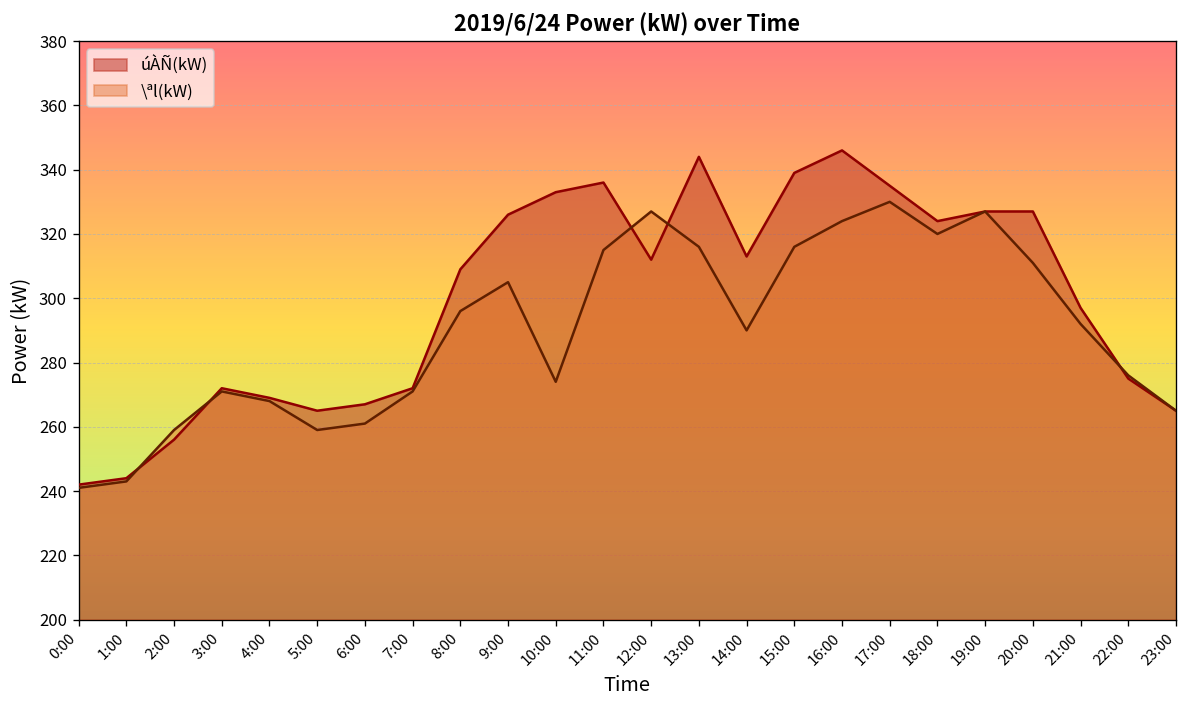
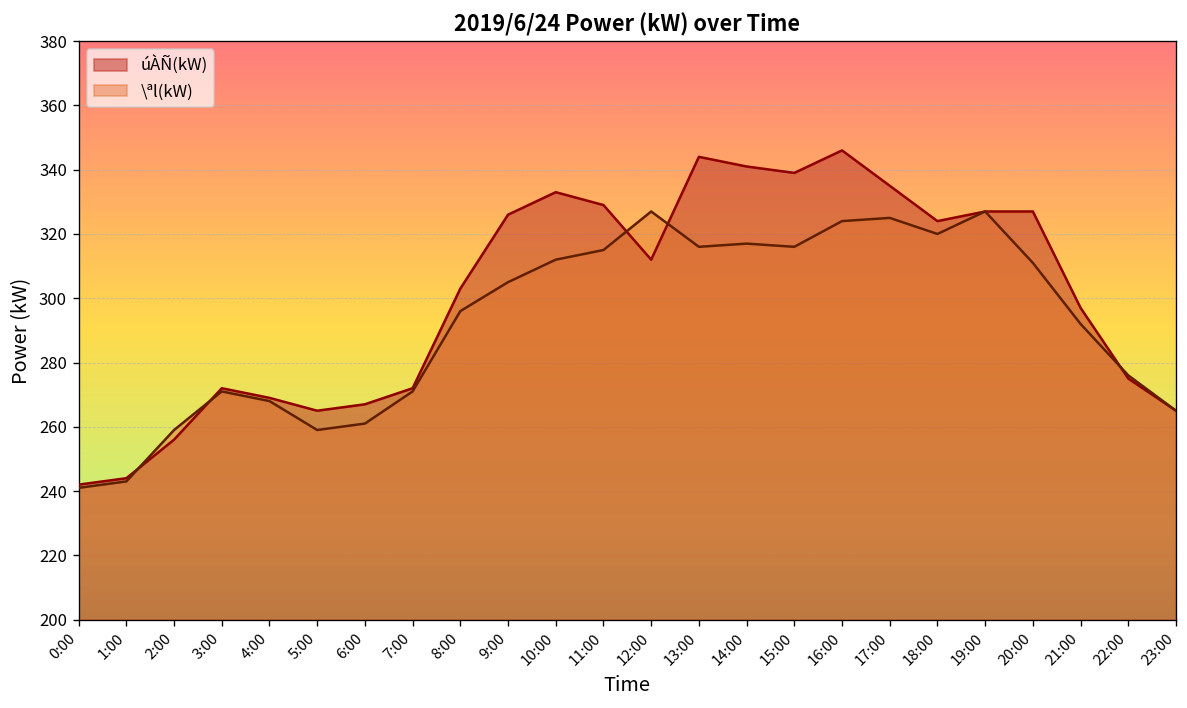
úÀÑ(kW), 8:00: 309 -> 303
\ªl(kW), 10:00: 274 -> 312
úÀÑ(kW), 11:00: 336 -> 329
úÀÑ(kW), 14:00: 313 -> 341
\ªl(kW), 14:00: 290 -> 317
\ªl(kW), 17:00: 330 -> 325
